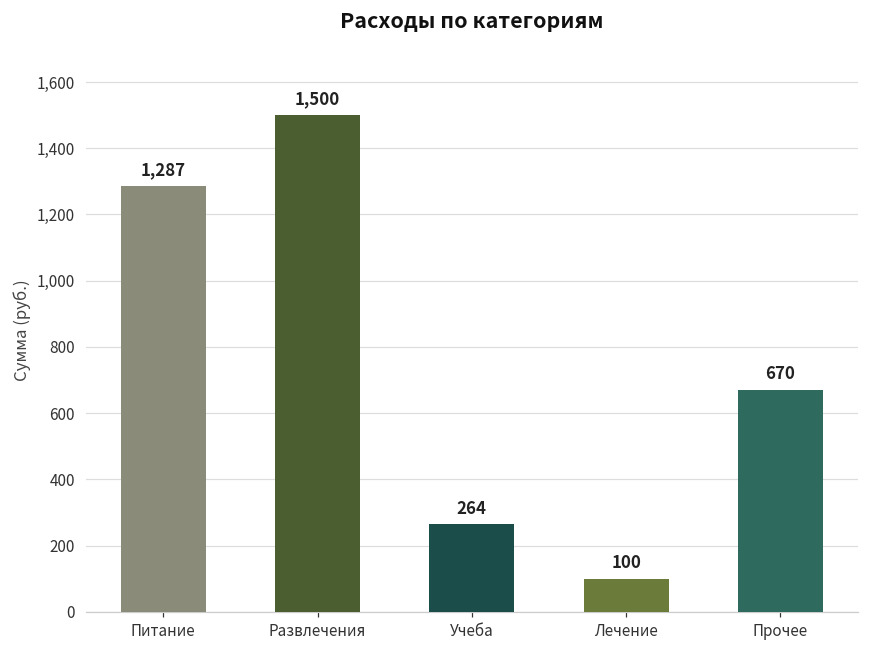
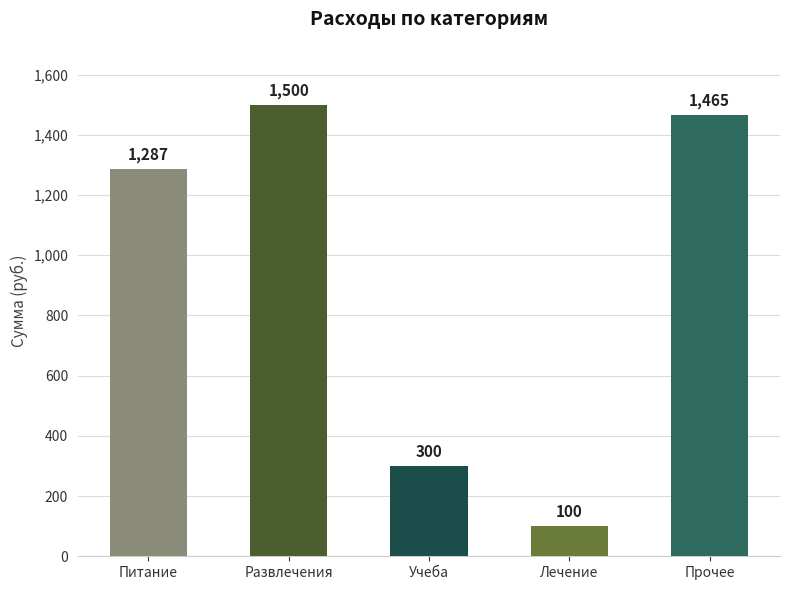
Учеба: 264 -> 300
Прочее: 670 -> 1,465
